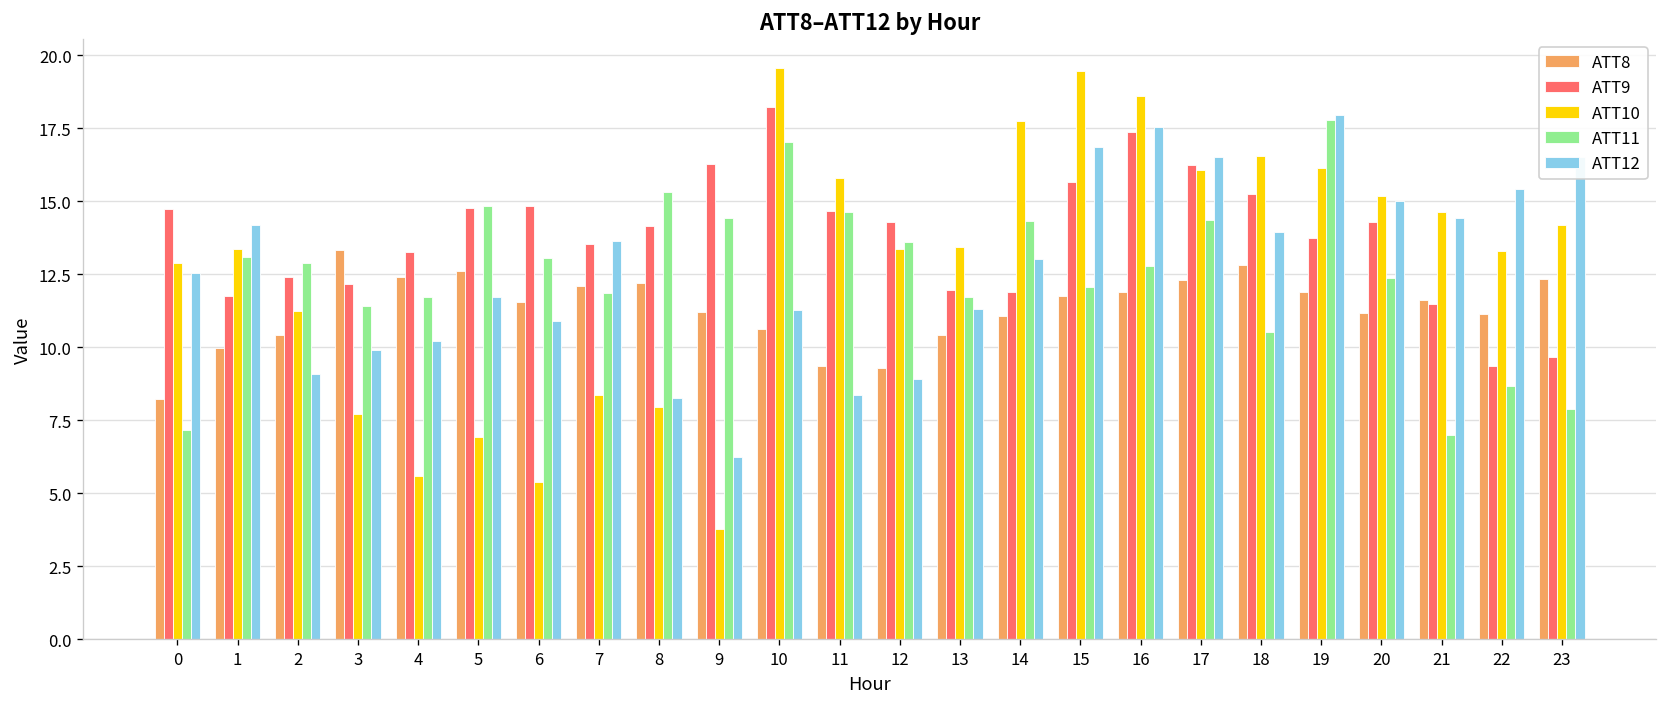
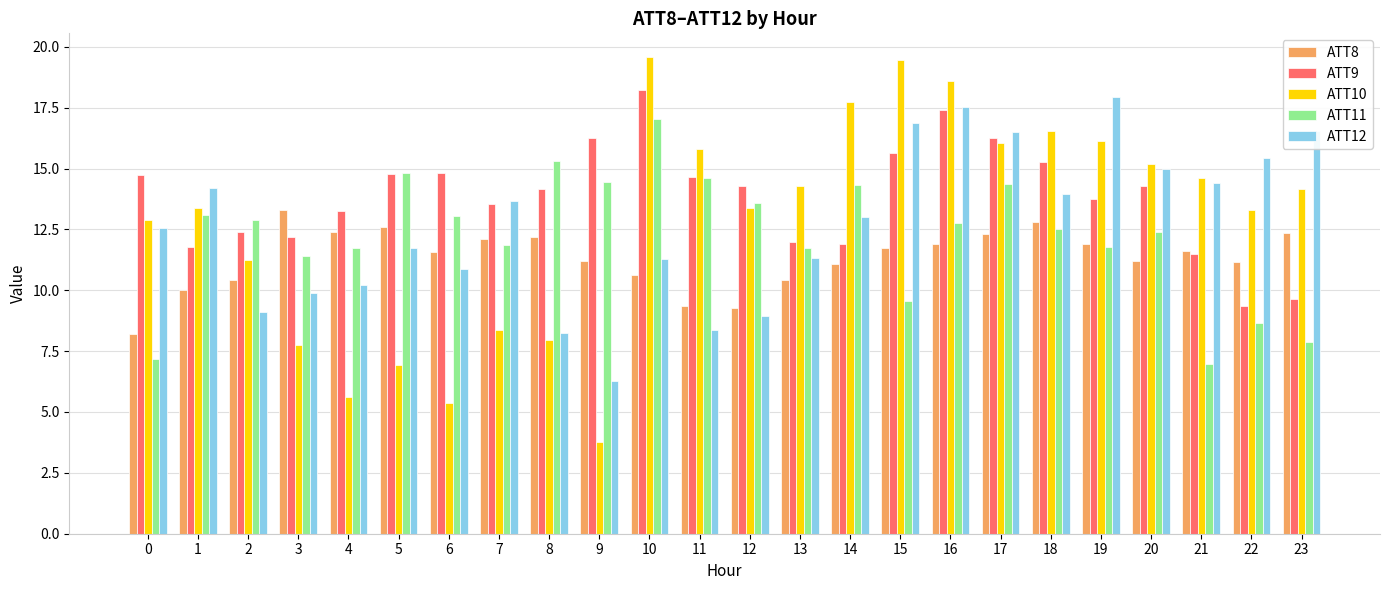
ATT10, 13: 13.4 -> 14.3
ATT11, 15: 12.1 -> 9.5
ATT11, 18: 10.5 -> 12.5
ATT11, 19: 17.8 -> 11.8
